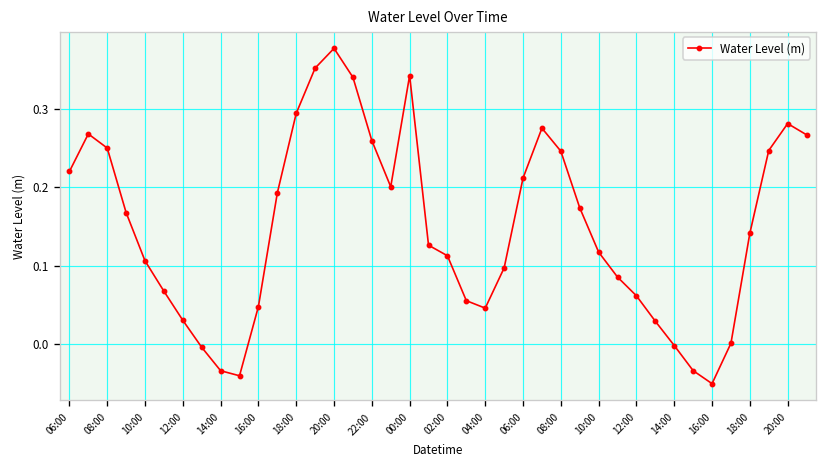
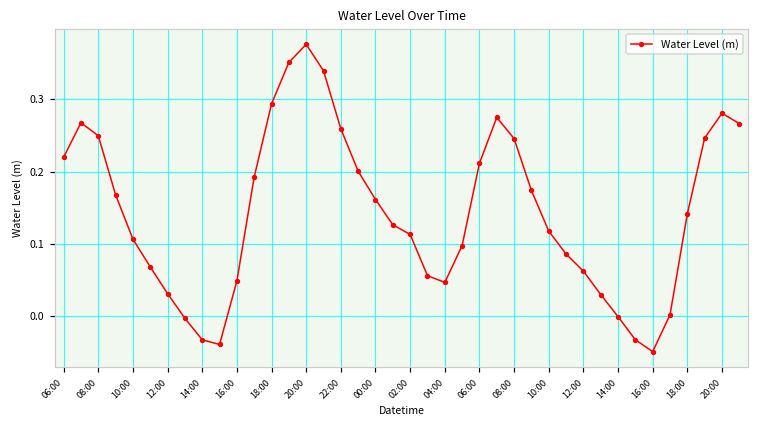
00:00: 0.34 -> 0.16
